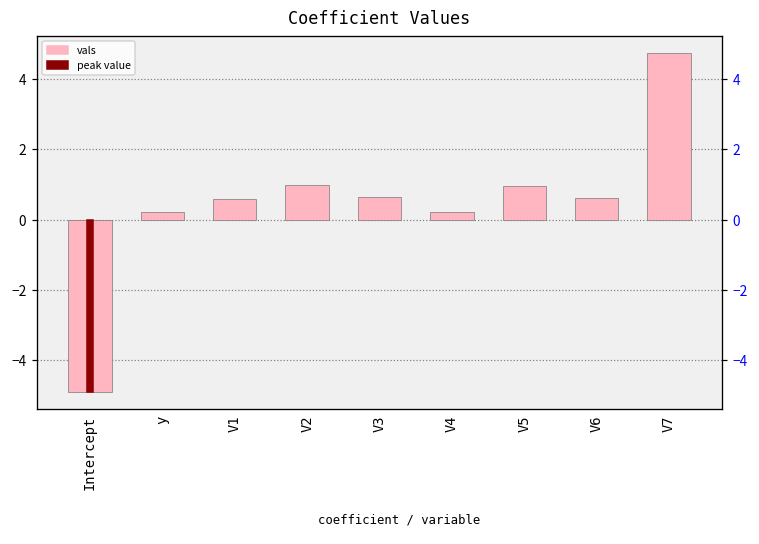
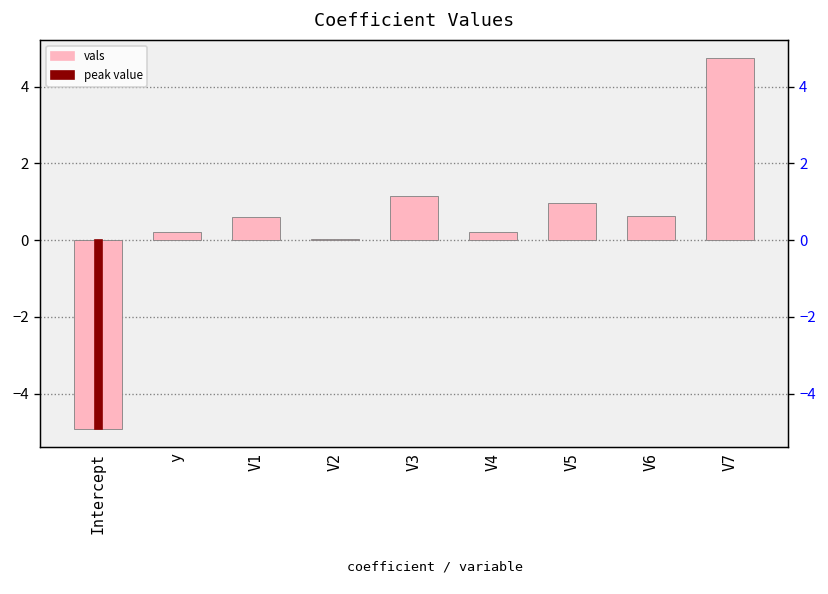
vals, V2: 1.0 -> 0.0
vals, V3: 0.7 -> 1.2
